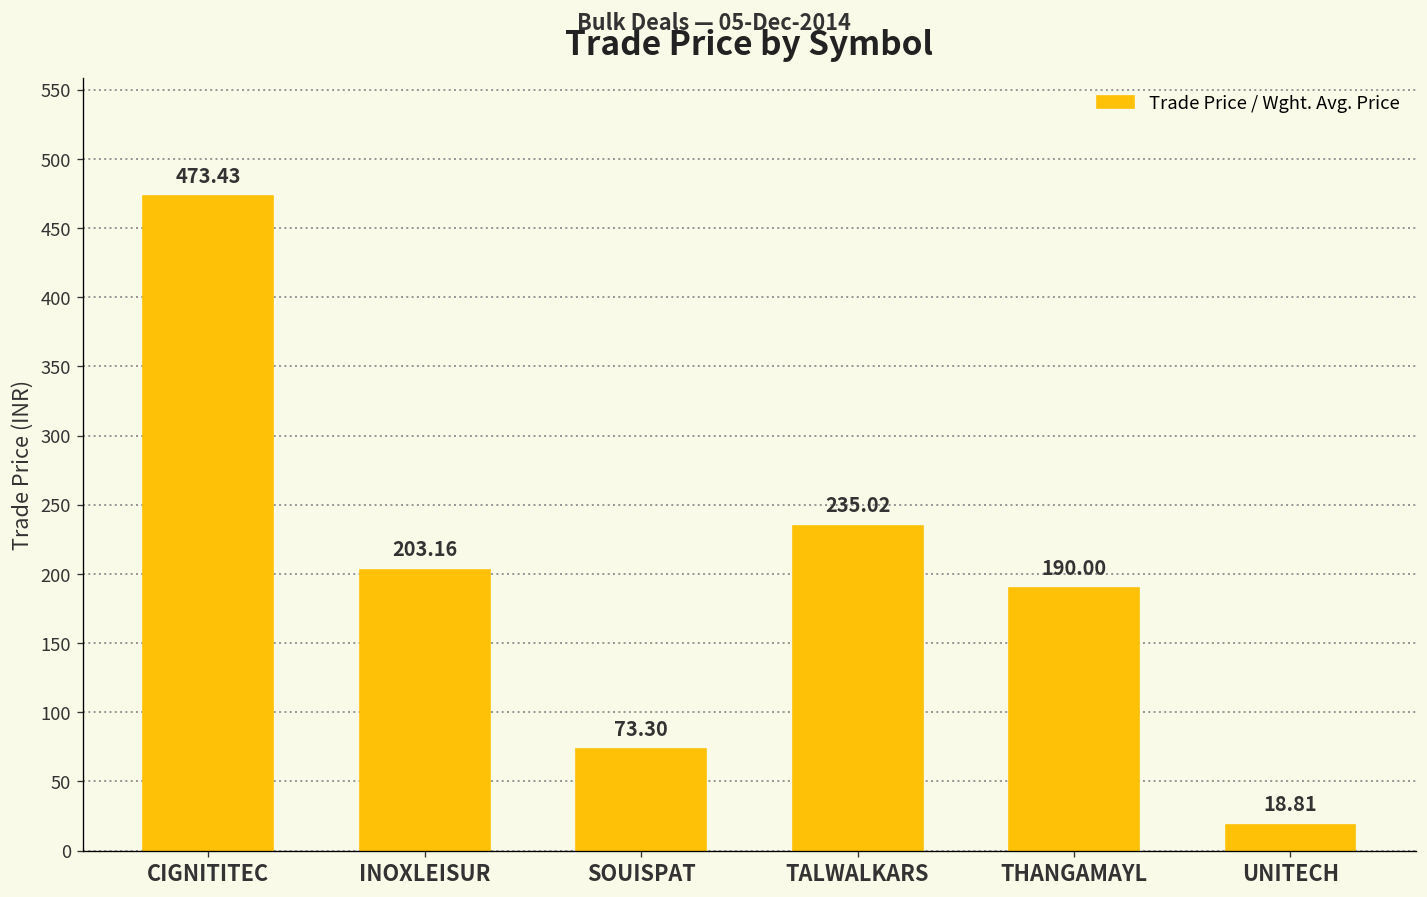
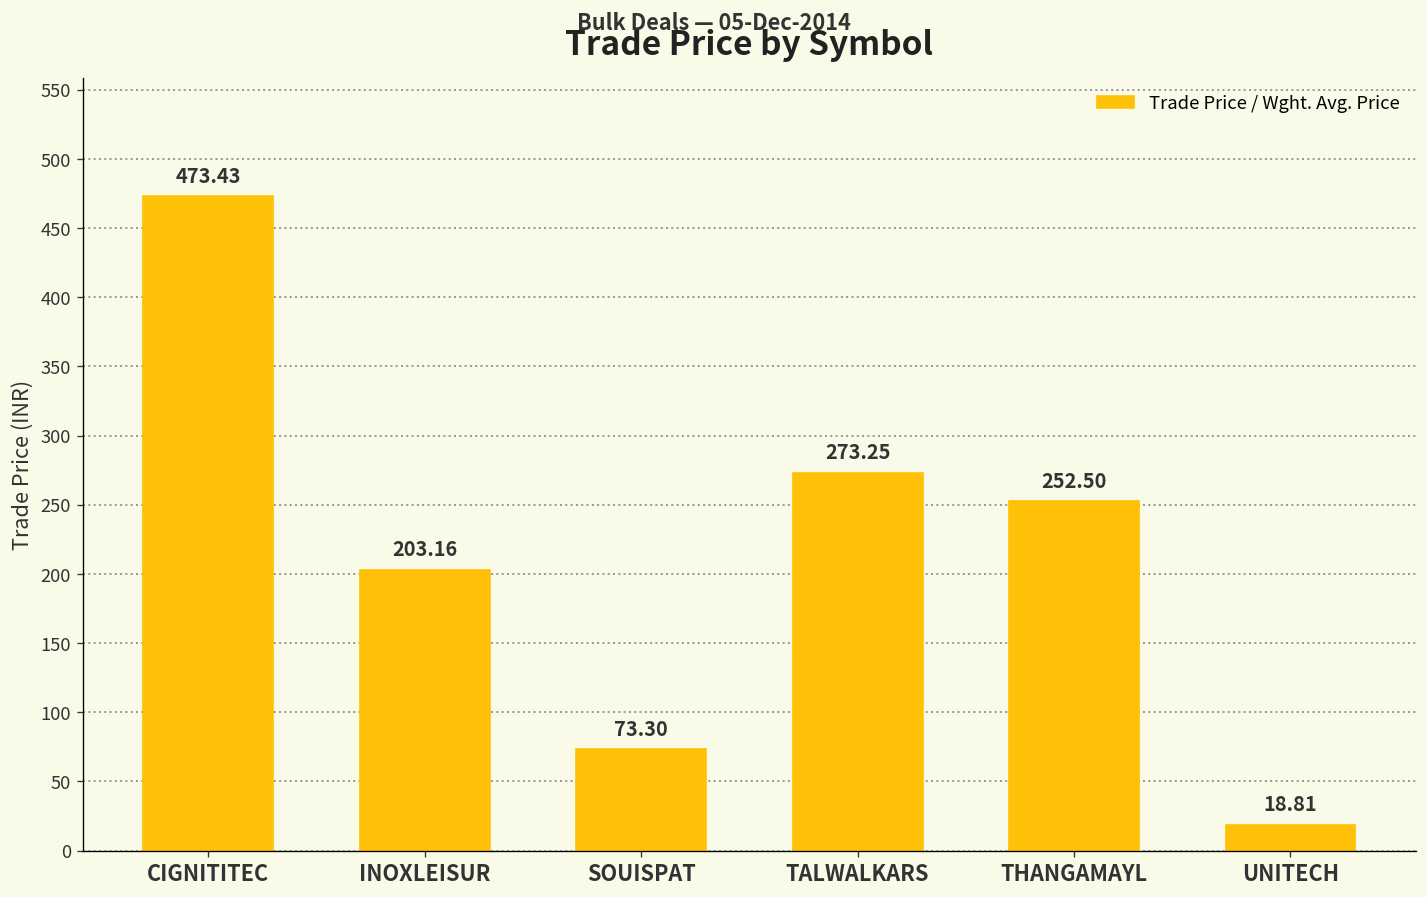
TALWALKARS: 235.02 -> 273.25
THANGAMAYL: 190.00 -> 252.50
